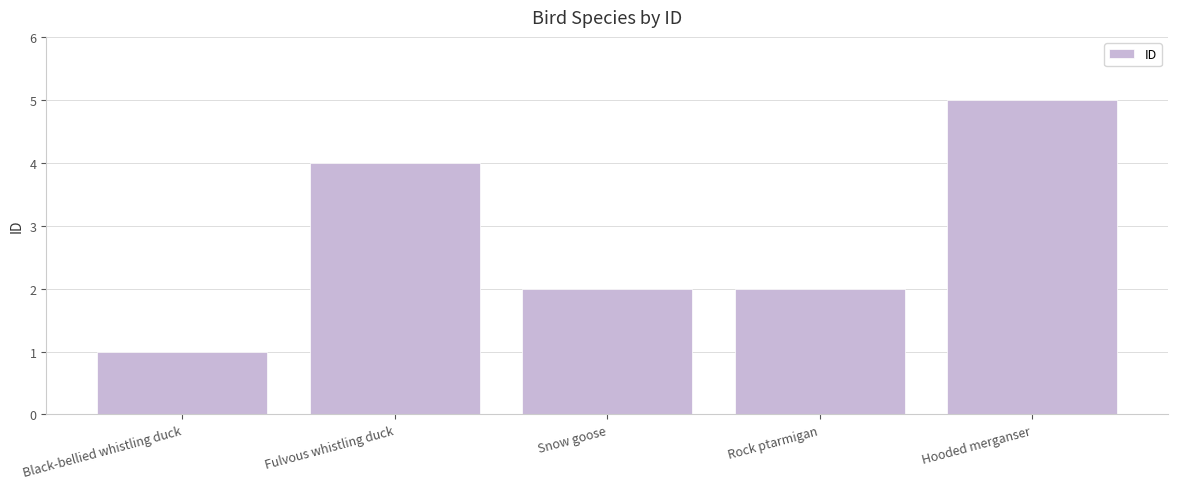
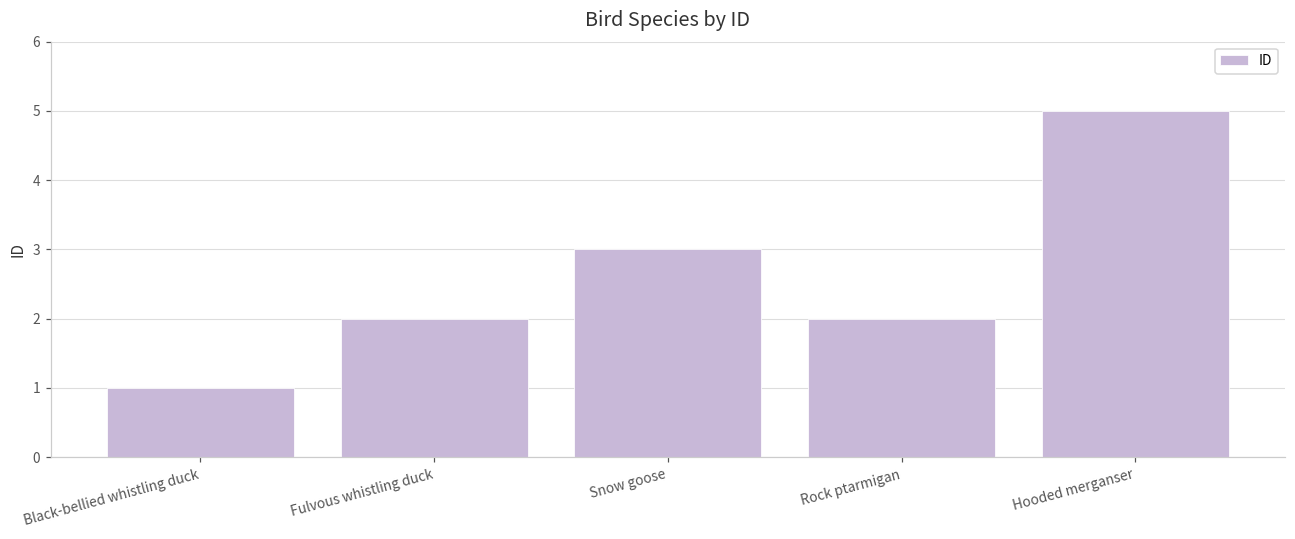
Fulvous whistling duck: 4 -> 2
Snow goose: 2 -> 3
